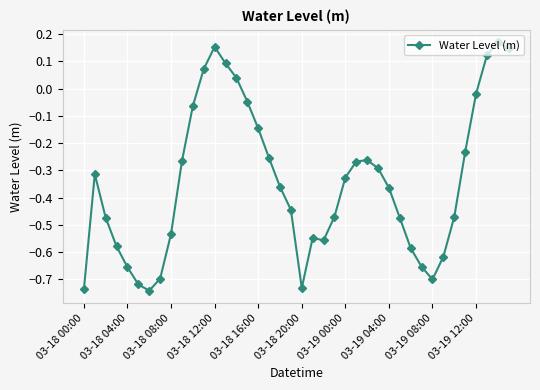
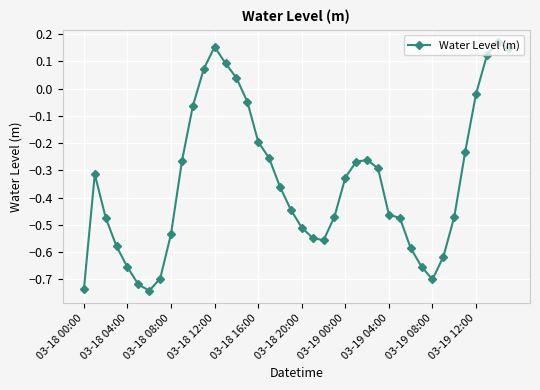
03-18 16:00: -0.15 -> -0.20
03-18 20:00: -0.73 -> -0.51
03-19 04:00: -0.36 -> -0.46
